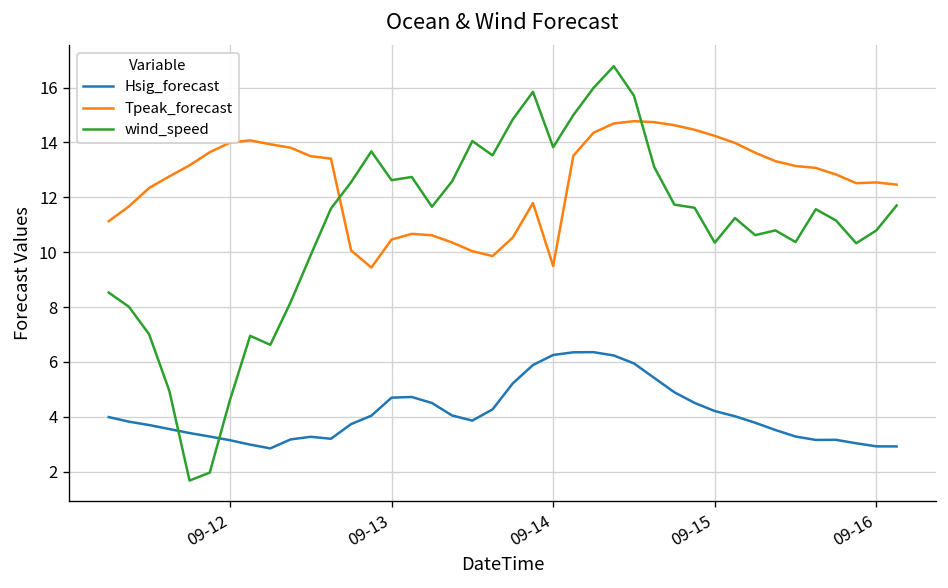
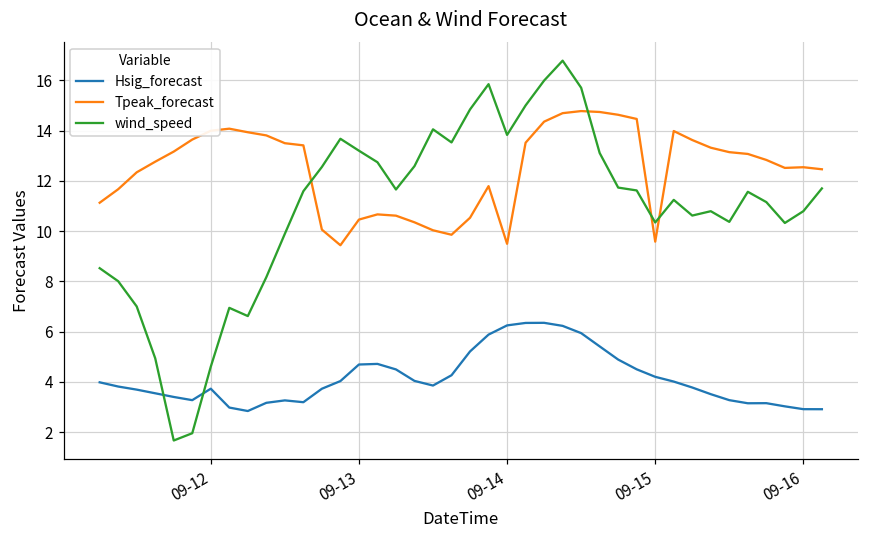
Hsig_forecast, 09-12: 3.1 -> 3.7
wind_speed, 09-13: 12.6 -> 13.2
Tpeak_forecast, 09-15: 14.2 -> 9.6
